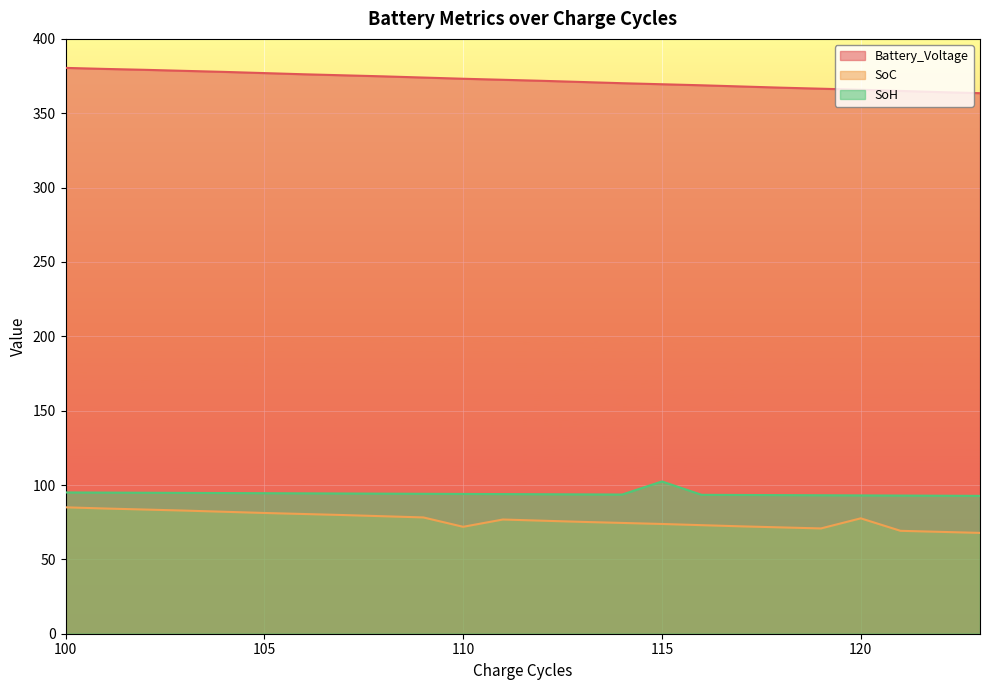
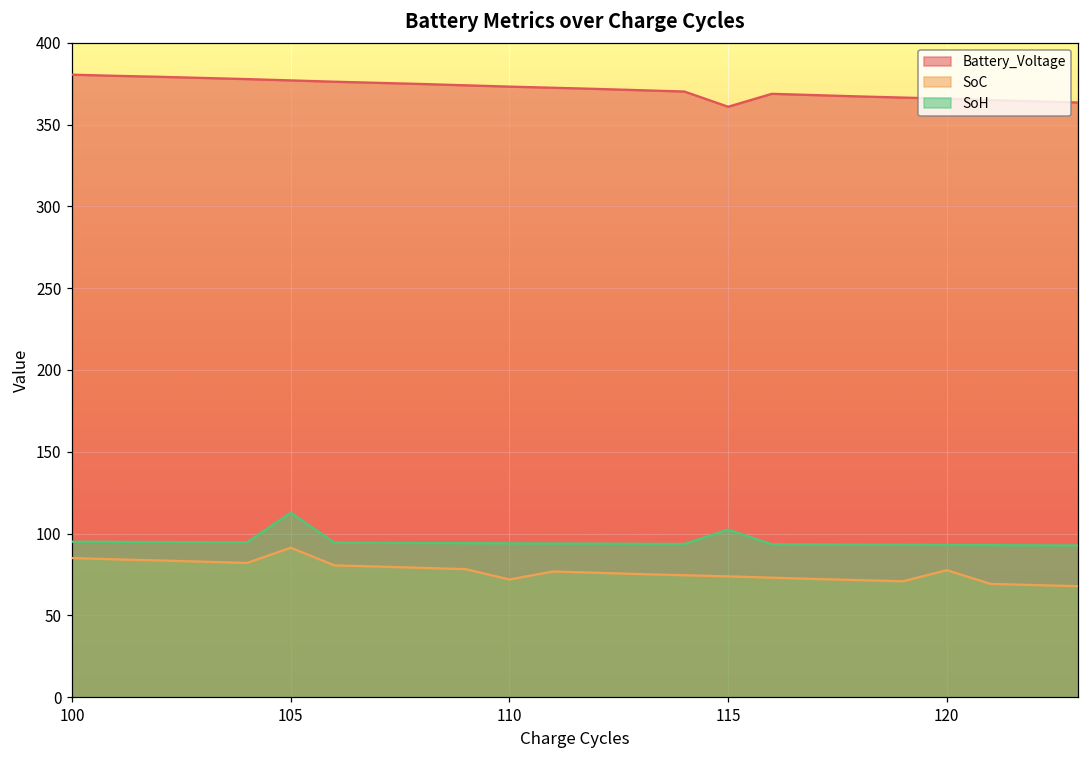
SoC, 105: 81 -> 91
SoH, 105: 95 -> 113
Battery_Voltage, 115: 370 -> 361
